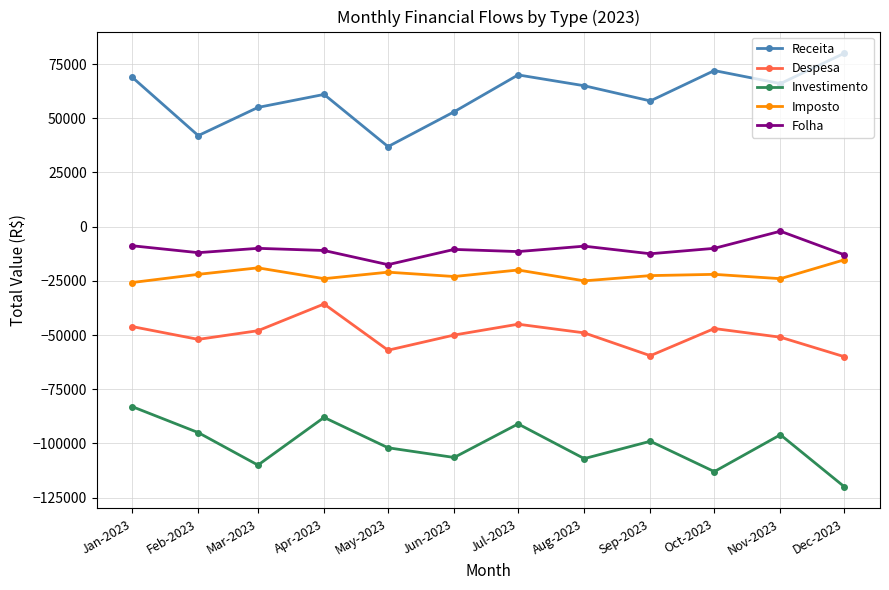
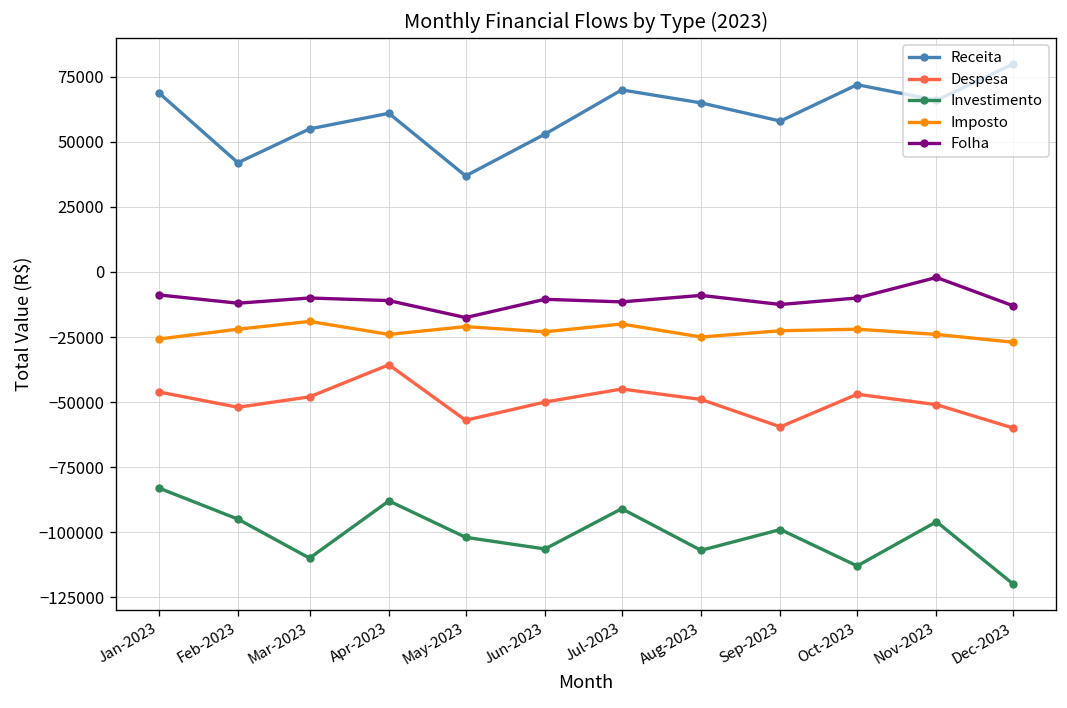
Imposto, Dec-2023: -15000 -> -27000
